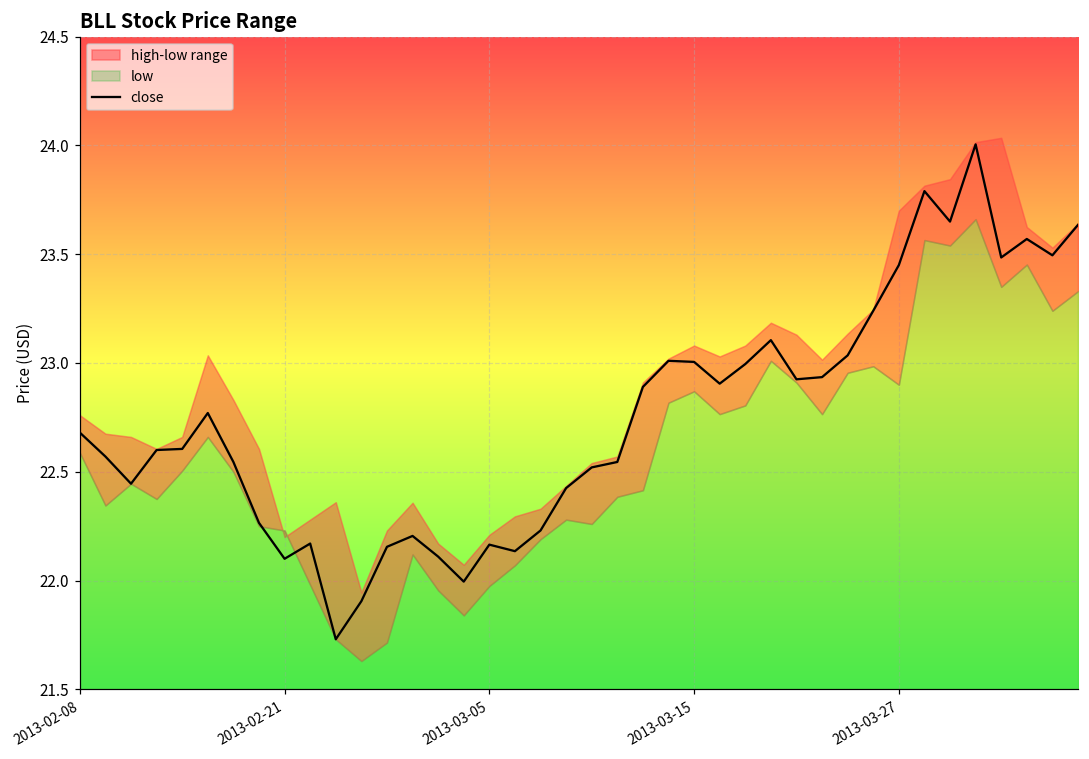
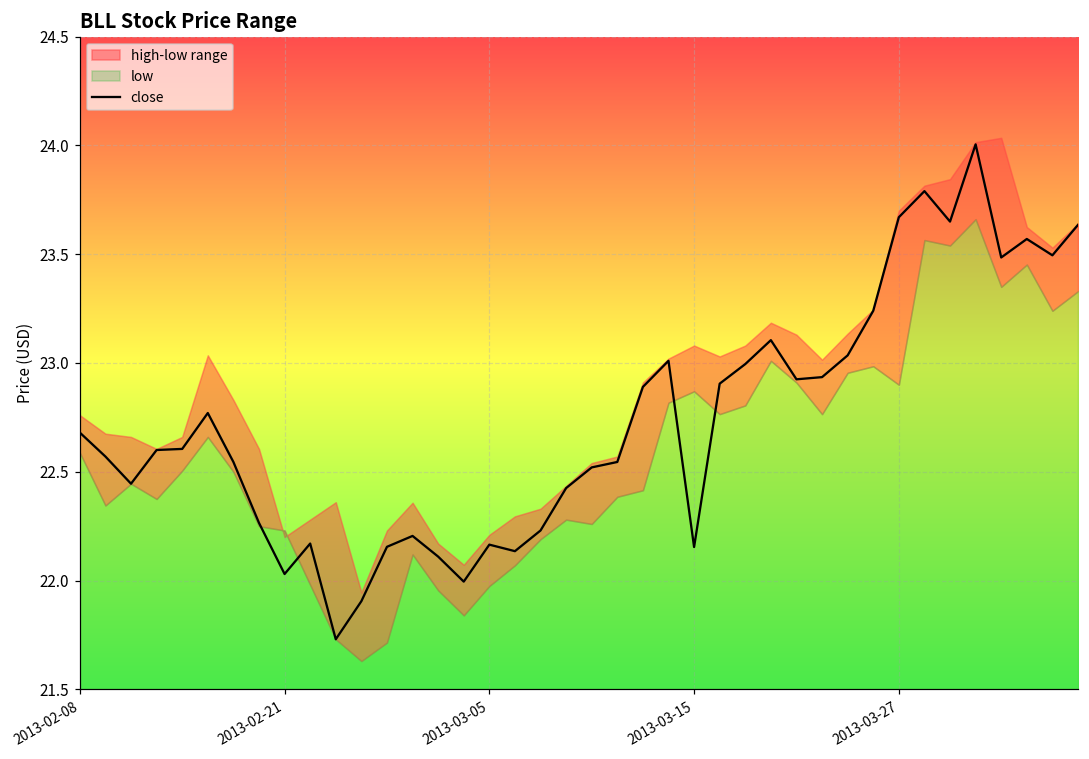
close, 2013-02-21: 22.10 -> 22.03
close, 2013-03-15: 23.01 -> 22.15
close, 2013-03-27: 23.45 -> 23.67
